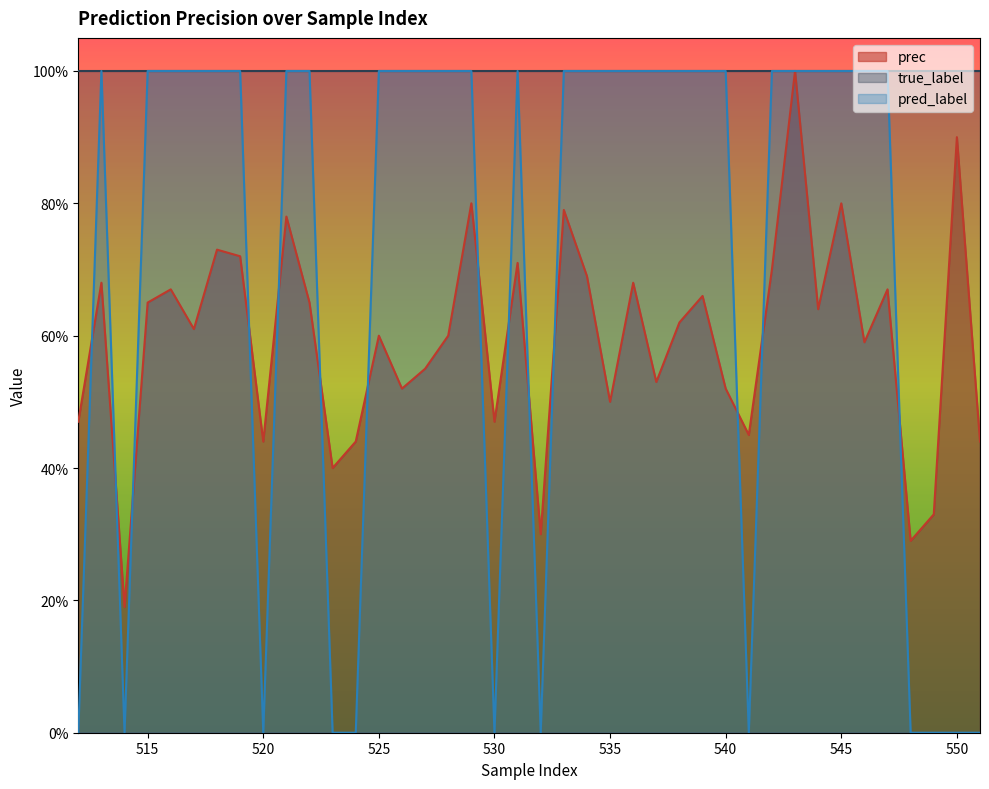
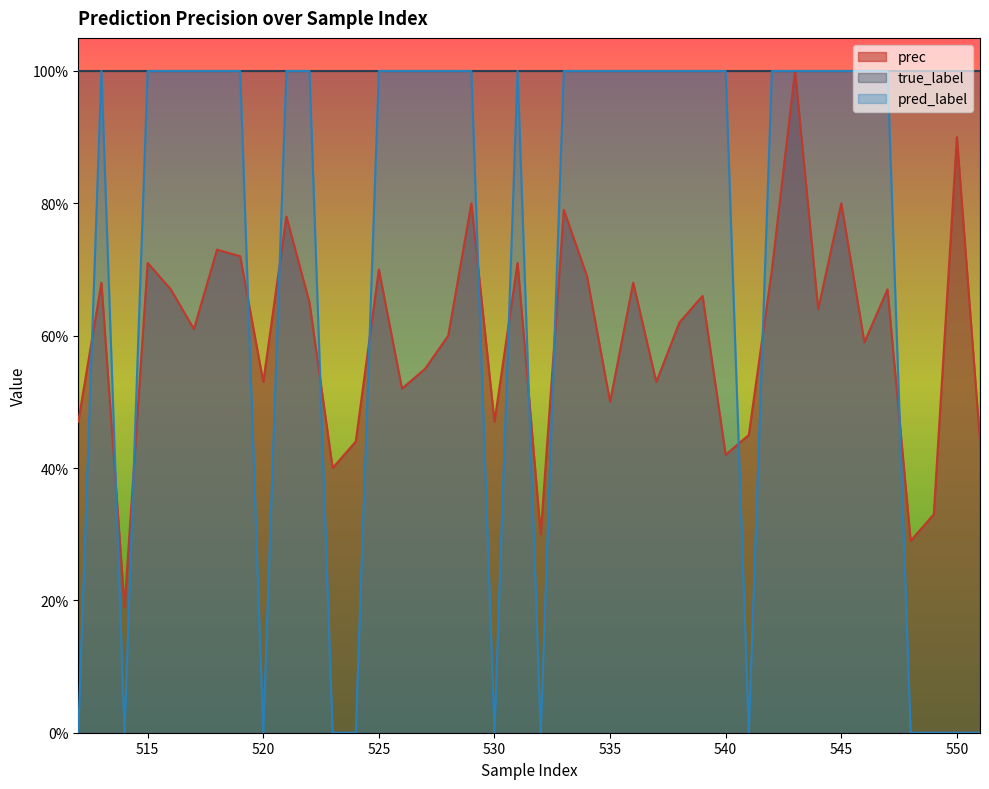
prec, 515: 65% -> 71%
prec, 520: 44% -> 53%
prec, 525: 60% -> 70%
prec, 540: 52% -> 42%
